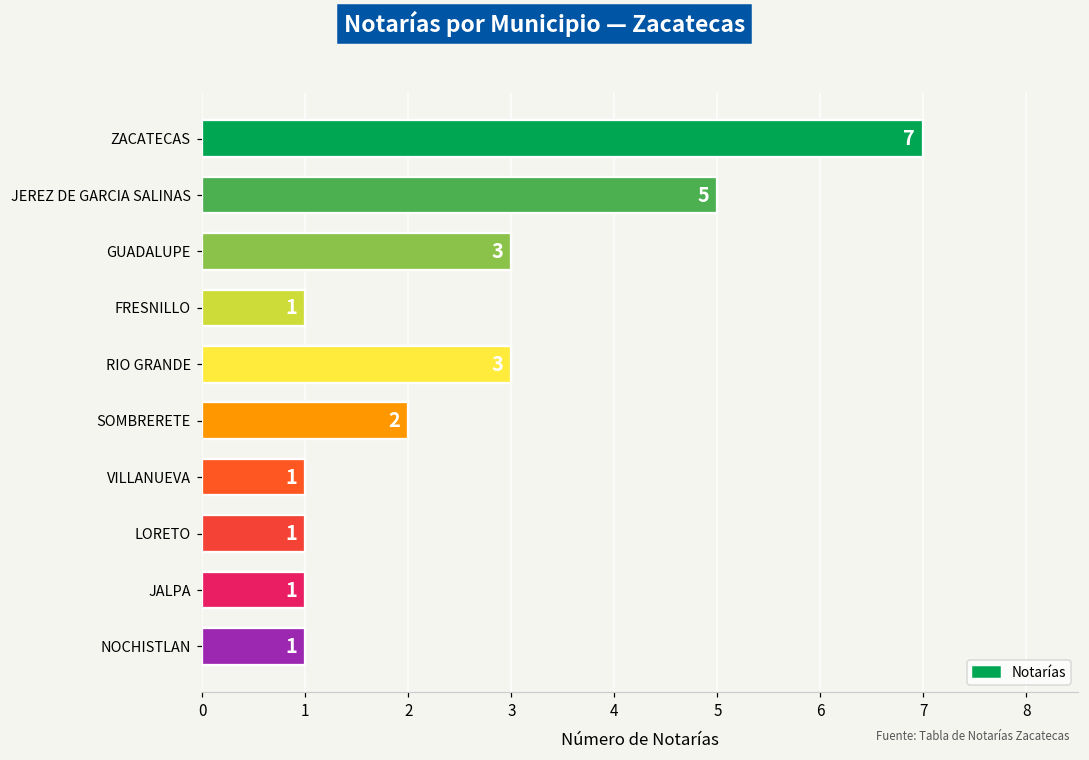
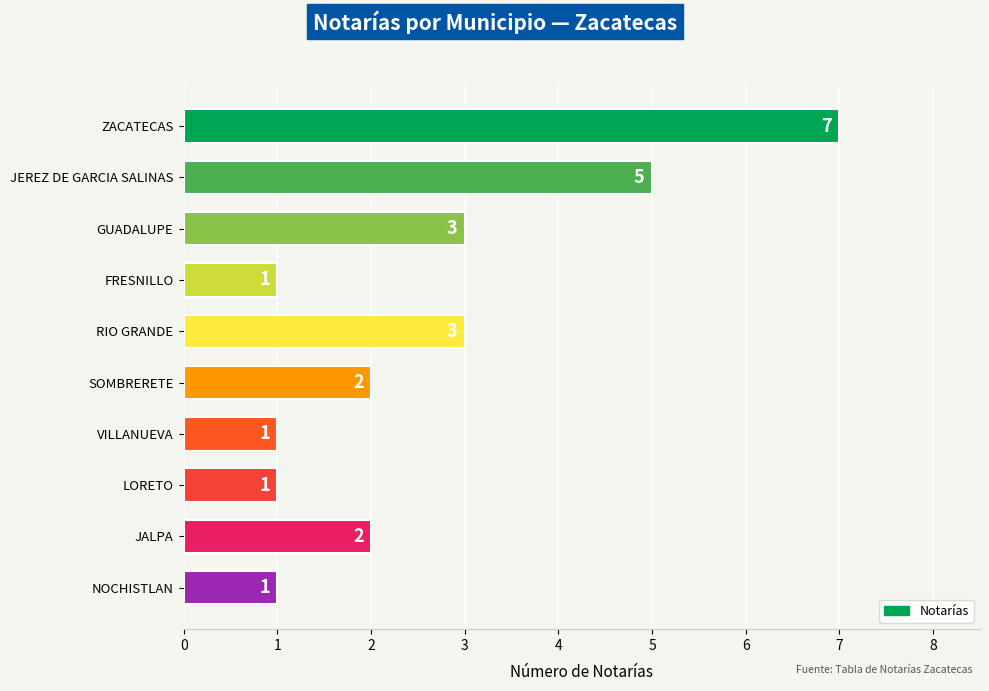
JALPA: 1 -> 2
